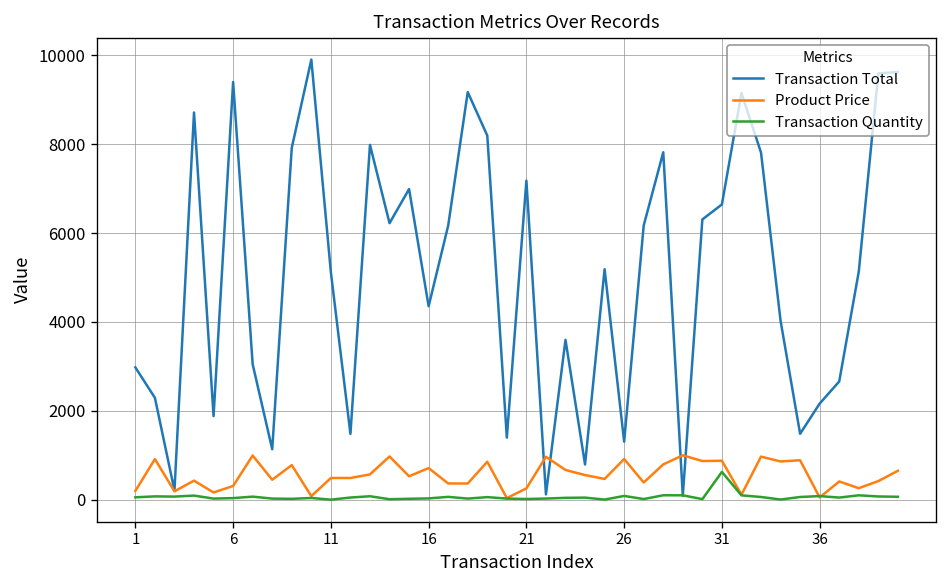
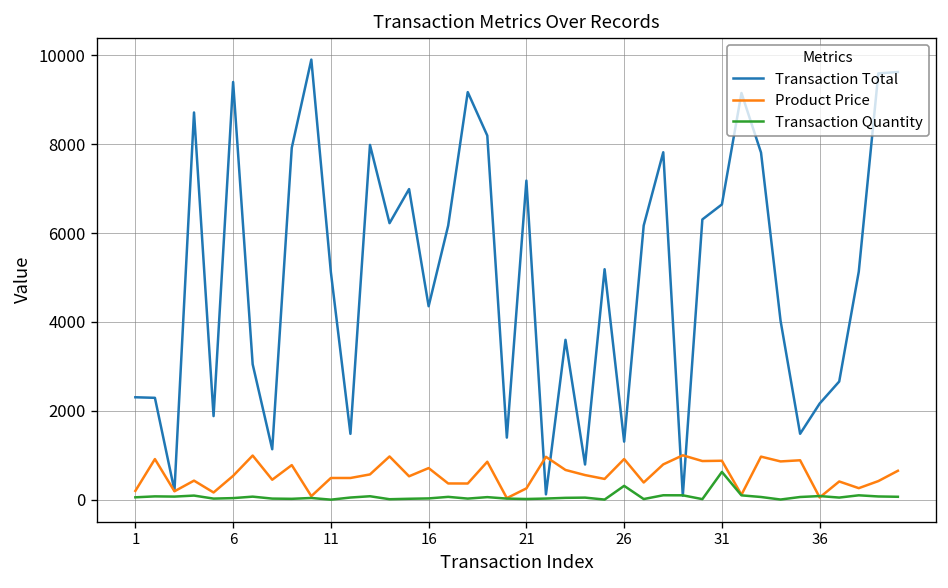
Transaction Total, 1: 3000 -> 2300
Product Price, 6: 300 -> 500
Transaction Quantity, 26: 100 -> 300
